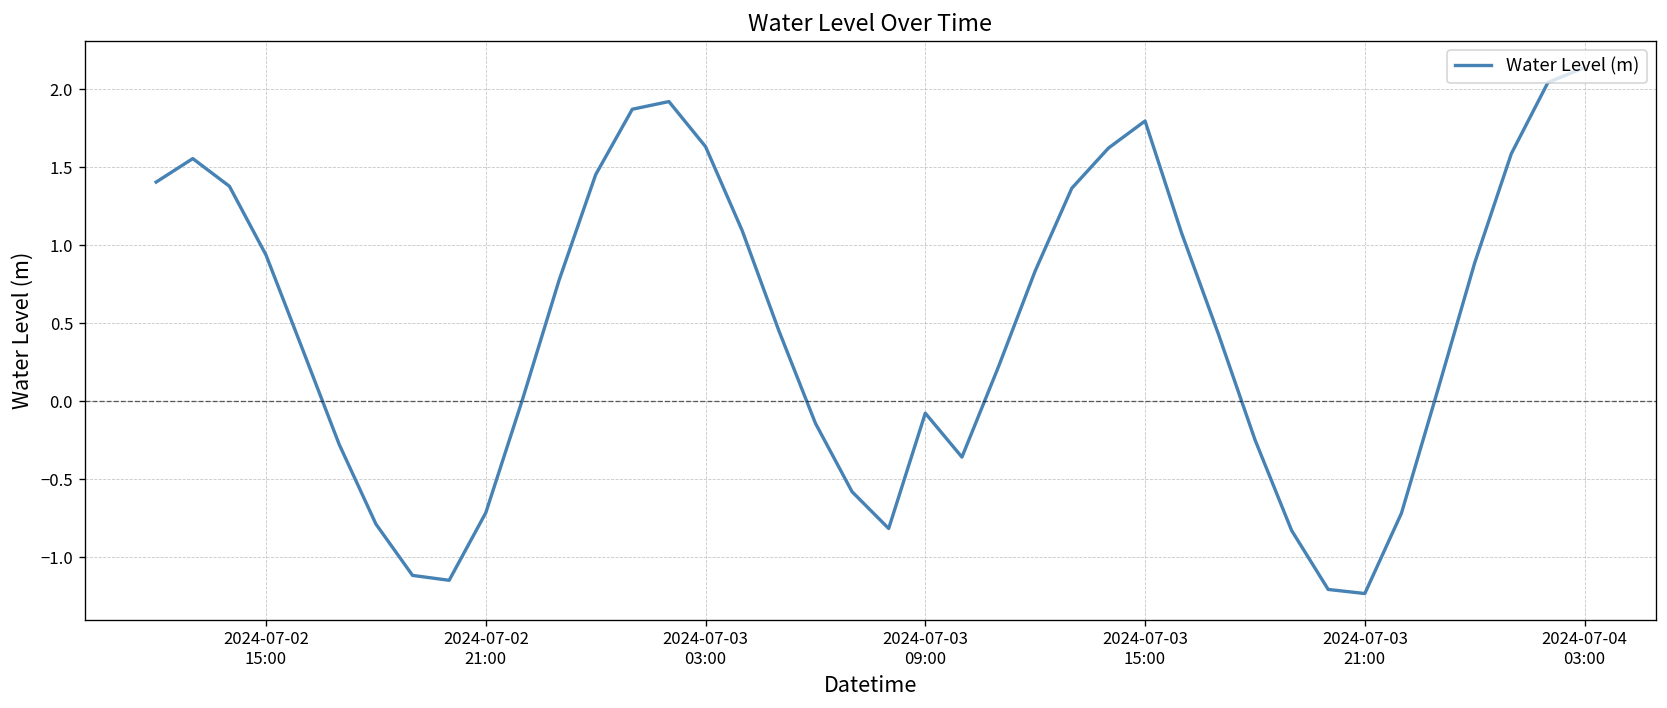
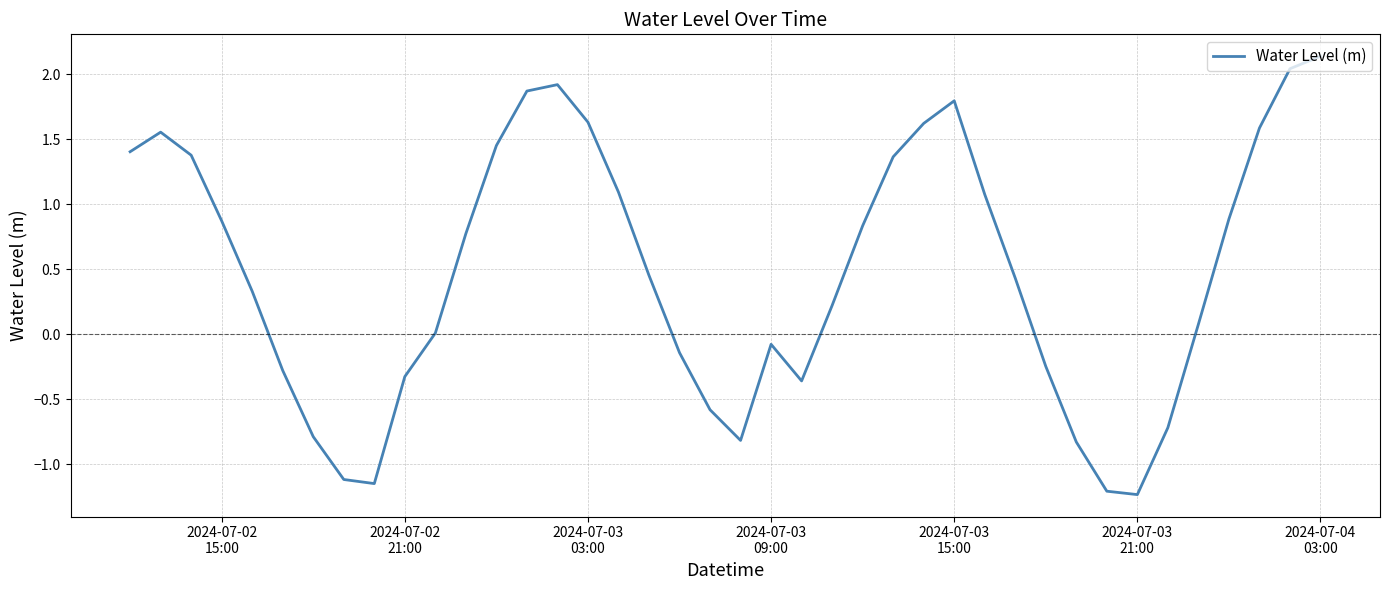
2024-07-02 15:00: 0.94 -> 0.87
2024-07-02 21:00: -0.72 -> -0.33
